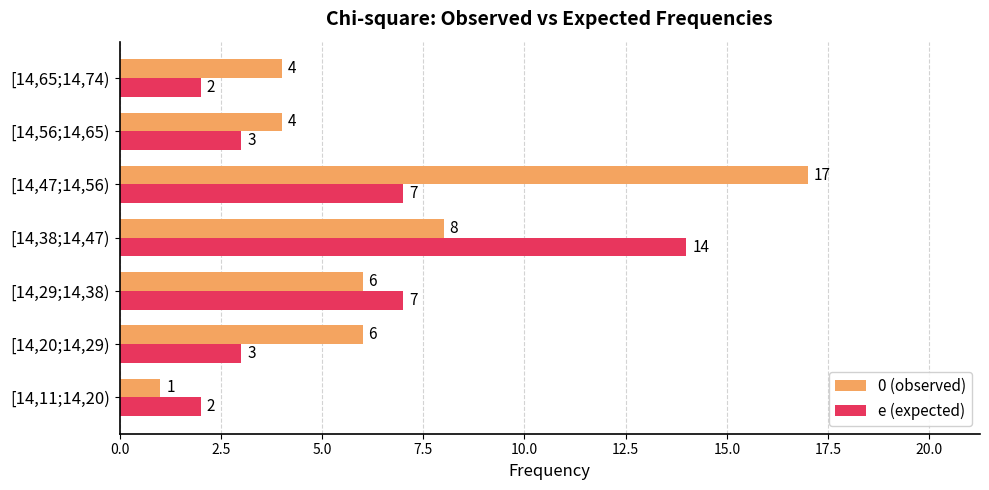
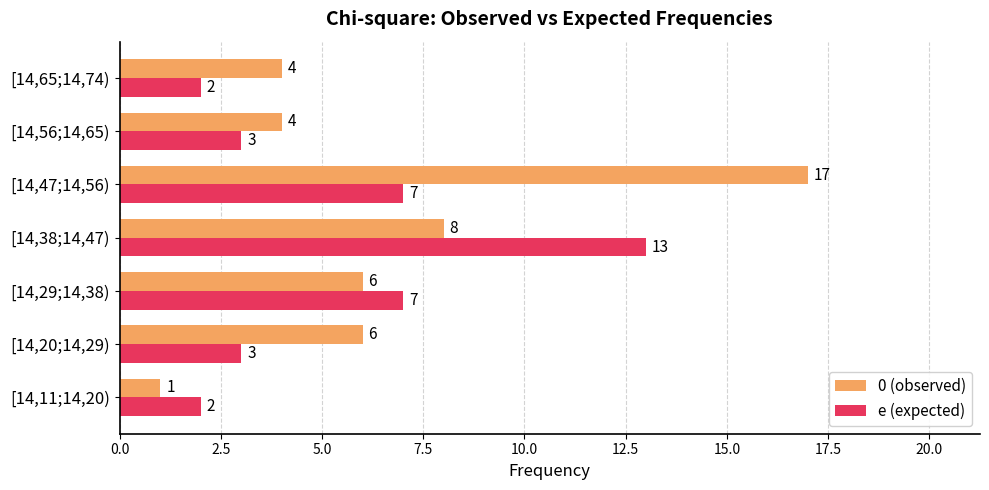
e (expected), [14,38;14,47): 14 -> 13
